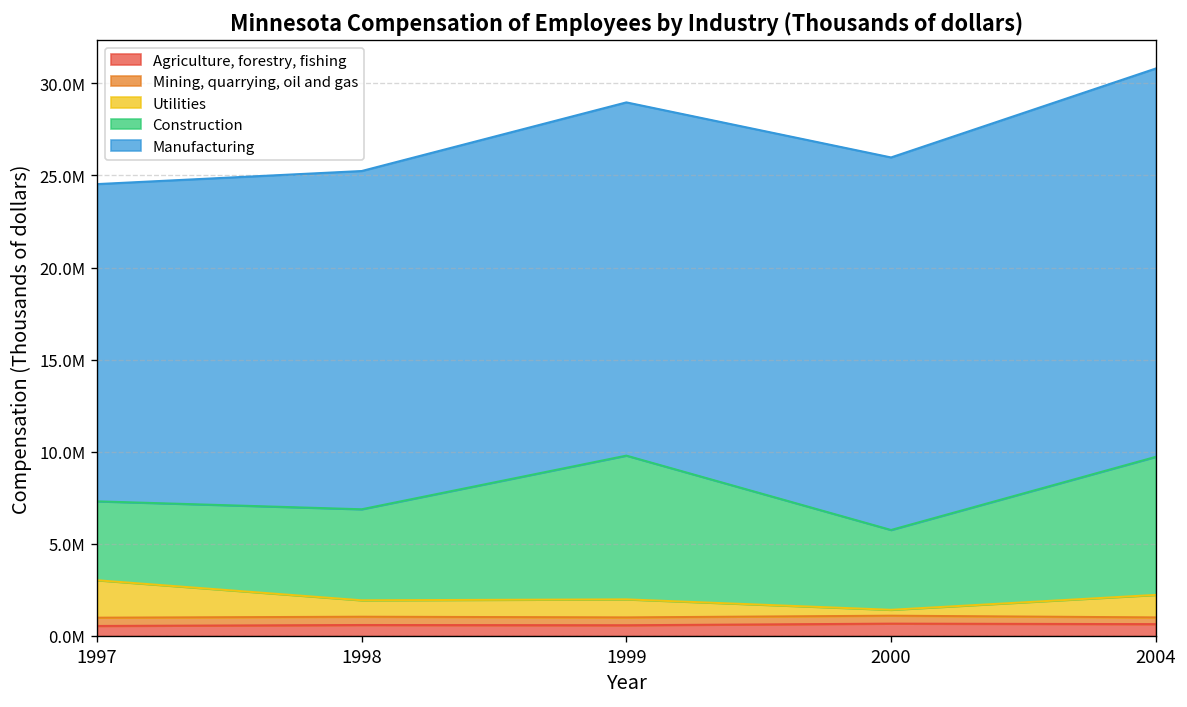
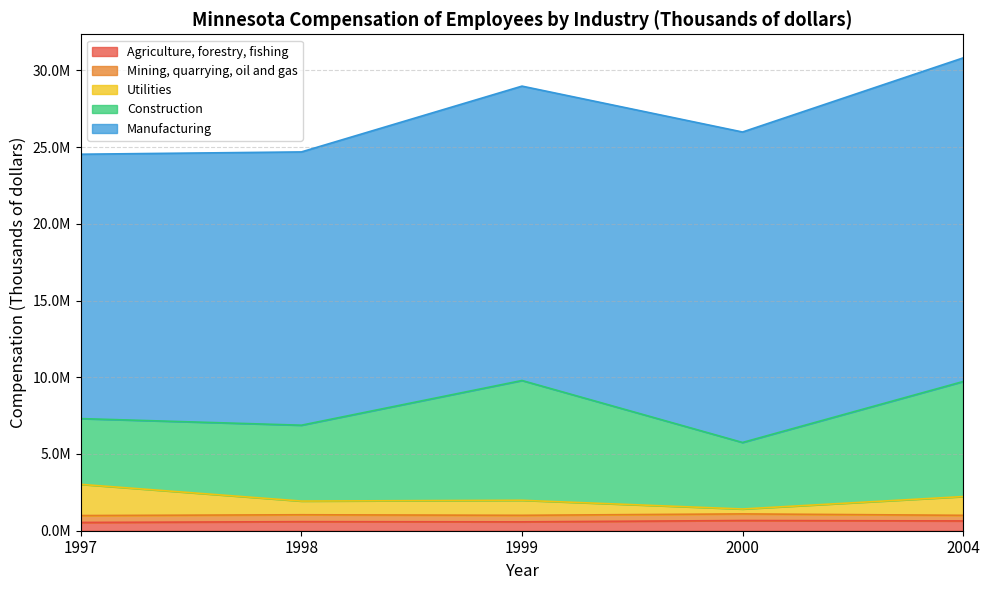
Manufacturing, 1998: 18400000 -> 17800000
